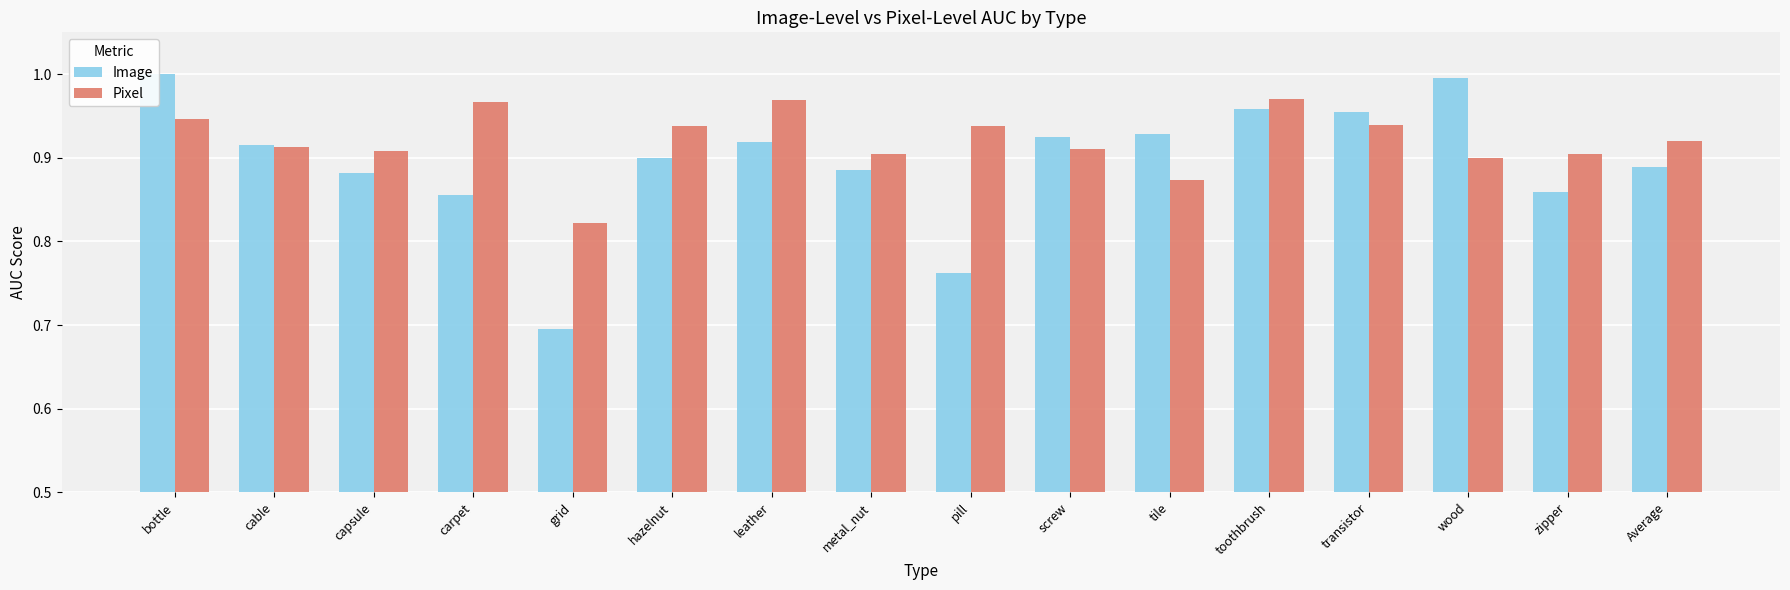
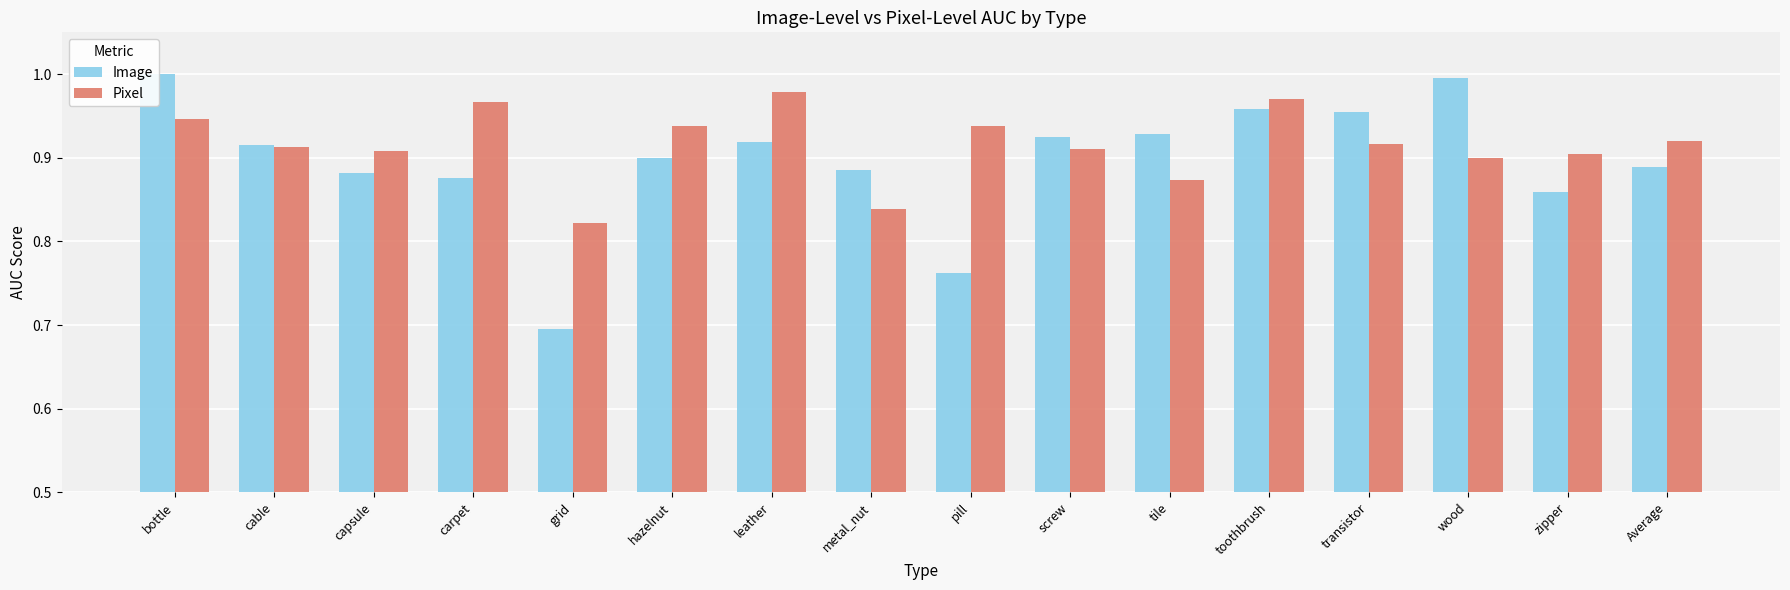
Image, carpet: 0.86 -> 0.88
Pixel, leather: 0.97 -> 0.98
Pixel, metal_nut: 0.90 -> 0.84
Pixel, transistor: 0.94 -> 0.92
